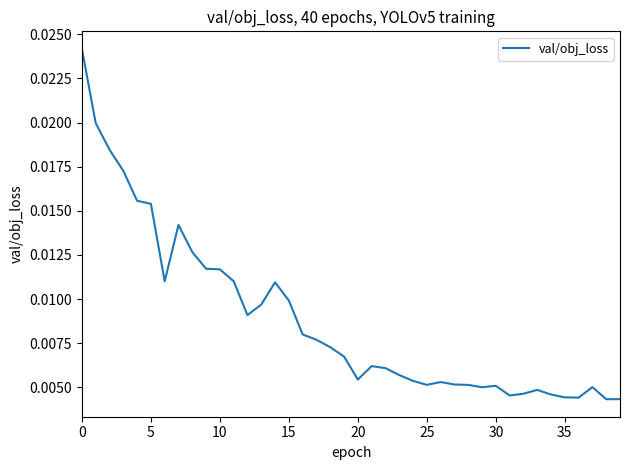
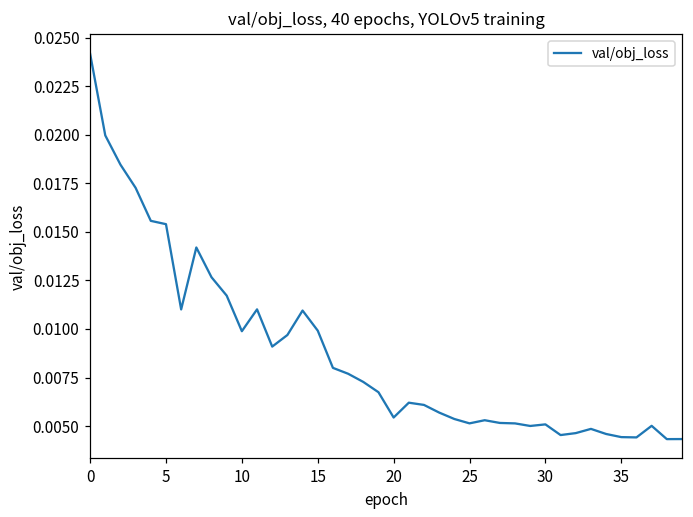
10: 0.0117 -> 0.0099
